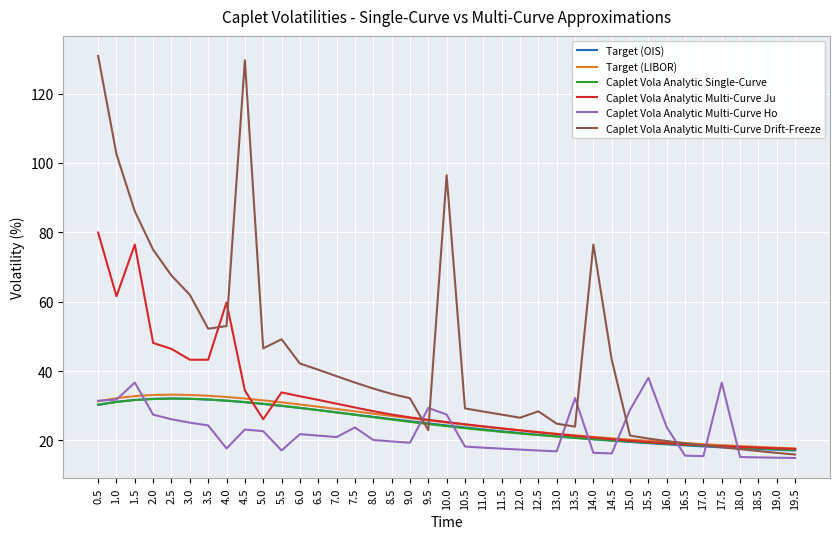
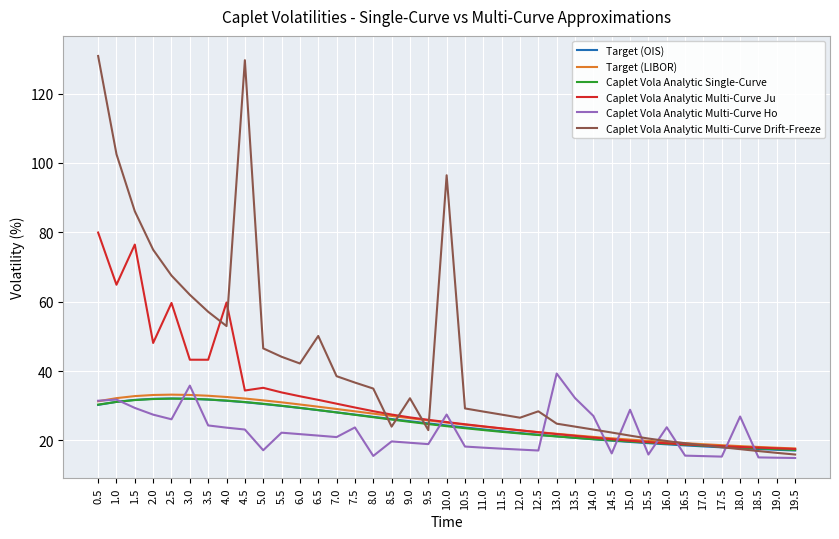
Caplet Vola Analytic Multi-Curve Ju, 1.0: 62 -> 65
Caplet Vola Analytic Multi-Curve Ho, 1.5: 37 -> 29
Caplet Vola Analytic Multi-Curve Ju, 2.5: 46 -> 60
Caplet Vola Analytic Multi-Curve Ho, 3.0: 25 -> 36
Caplet Vola Analytic Multi-Curve Drift-Freeze, 3.5: 52 -> 57
Caplet Vola Analytic Multi-Curve Ho, 4.0: 18 -> 24
Caplet Vola Analytic Multi-Curve Ju, 5.0: 26 -> 35
Caplet Vola Analytic Multi-Curve Ho, 5.0: 23 -> 17
Caplet Vola Analytic Multi-Curve Ho, 5.5: 17 -> 22
Caplet Vola Analytic Multi-Curve Drift-Freeze, 5.5: 49 -> 44
Caplet Vola Analytic Multi-Curve Drift-Freeze, 6.5: 40 -> 50
Caplet Vola Analytic Multi-Curve Ho, 8.0: 20 -> 16
Caplet Vola Analytic Multi-Curve Drift-Freeze, 8.5: 33 -> 24
Caplet Vola Analytic Multi-Curve Ho, 9.5: 29 -> 19
Caplet Vola Analytic Multi-Curve Ho, 13.0: 17 -> 39
Caplet Vola Analytic Multi-Curve Ho, 14.0: 16 -> 27
Caplet Vola Analytic Multi-Curve Drift-Freeze, 14.0: 76 -> 23
Caplet Vola Analytic Multi-Curve Drift-Freeze, 14.5: 43 -> 22
Caplet Vola Analytic Multi-Curve Ho, 15.5: 38 -> 16
Caplet Vola Analytic Multi-Curve Ho, 17.5: 37 -> 15
Caplet Vola Analytic Multi-Curve Ho, 18.0: 15 -> 27
